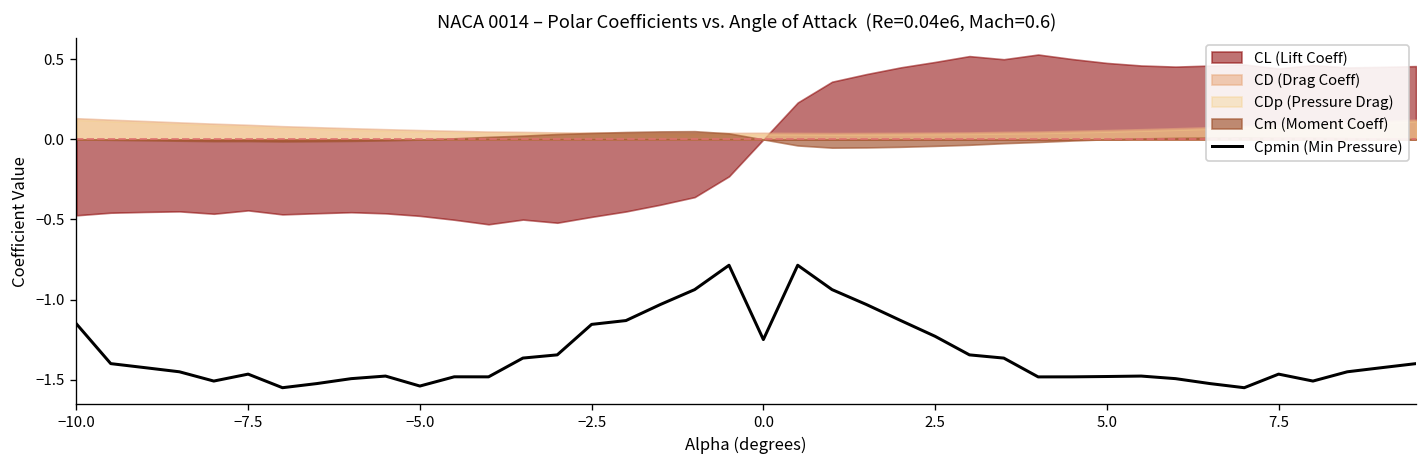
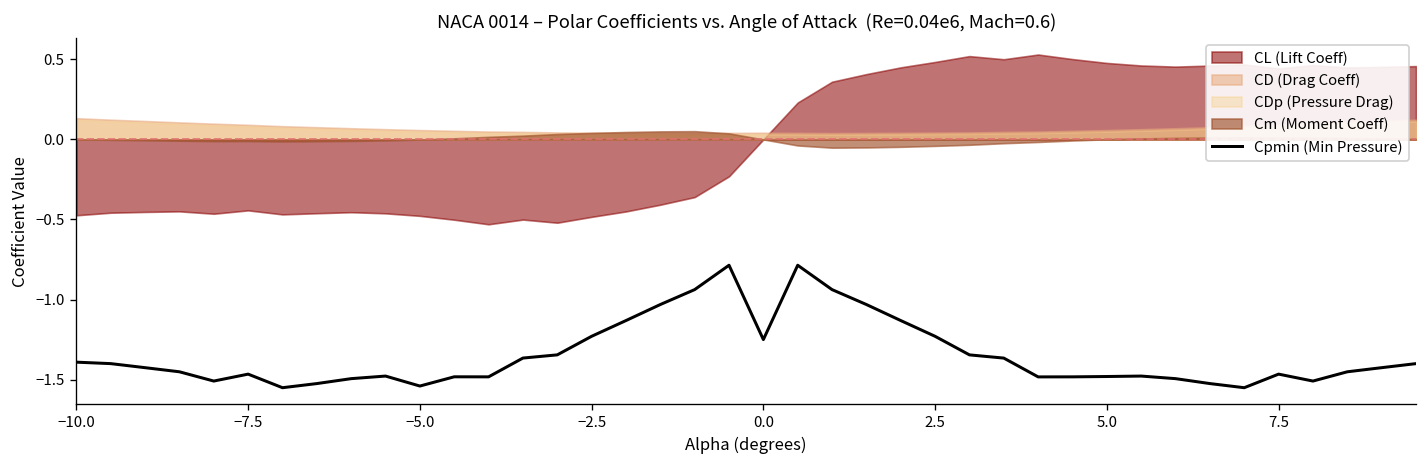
Cpmin (Min Pressure), −10.0: -1.15 -> -1.39
Cpmin (Min Pressure), −2.5: -1.16 -> -1.23
